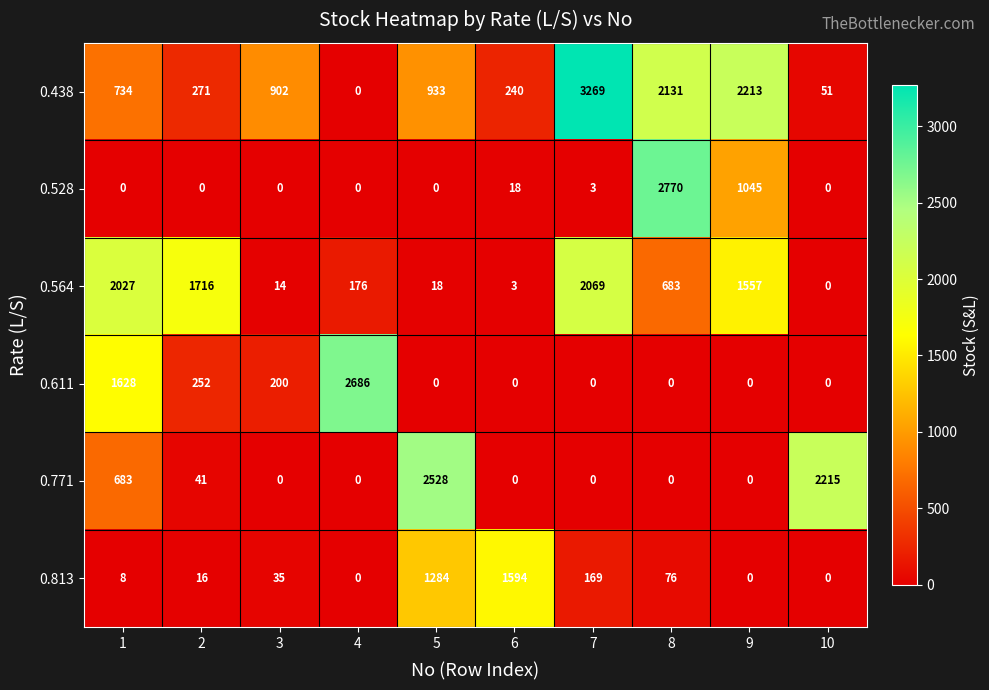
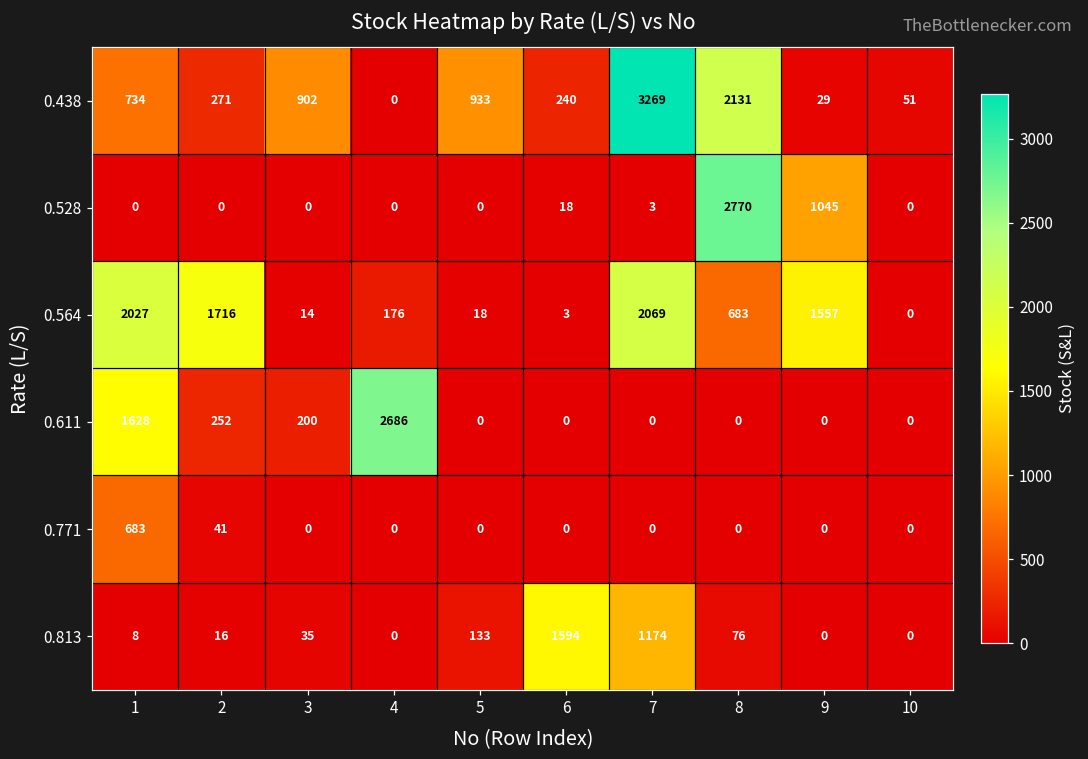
0.438, 9: 2213 -> 29
0.771, 5: 2528 -> 0
0.771, 10: 2215 -> 0
0.813, 5: 1284 -> 133
0.813, 7: 169 -> 1174
